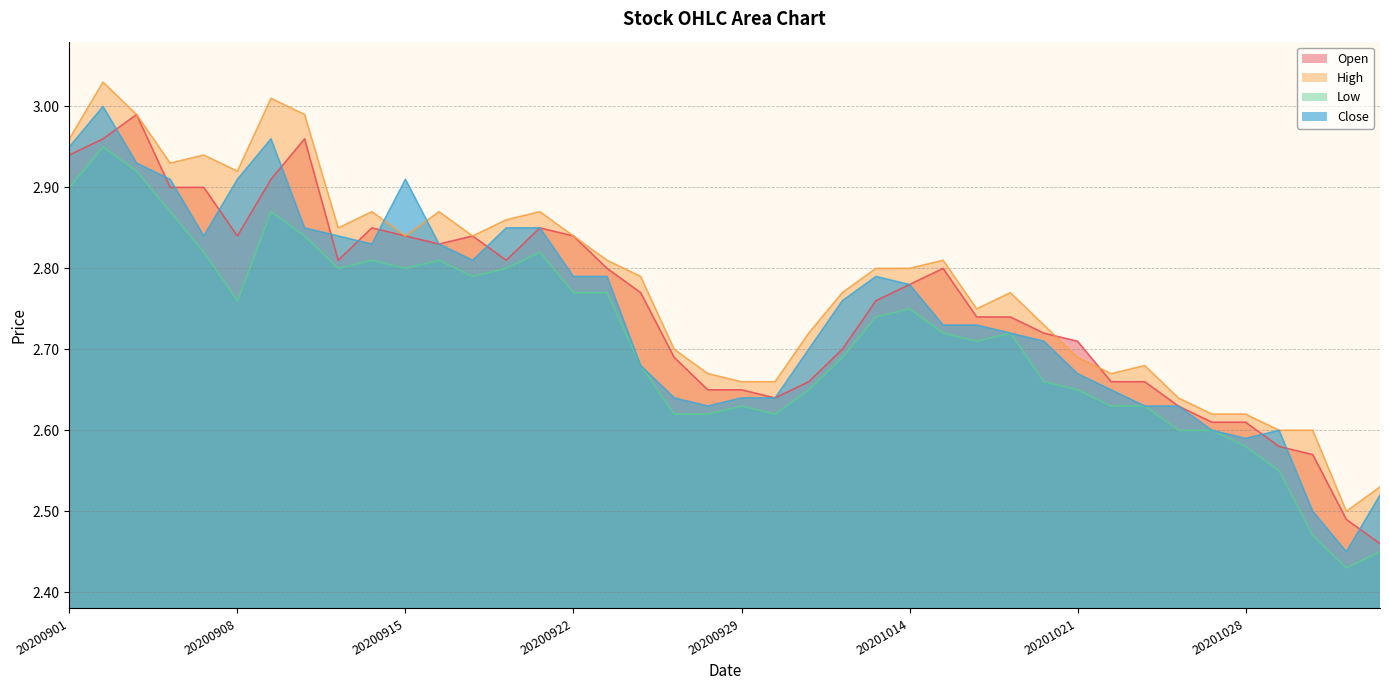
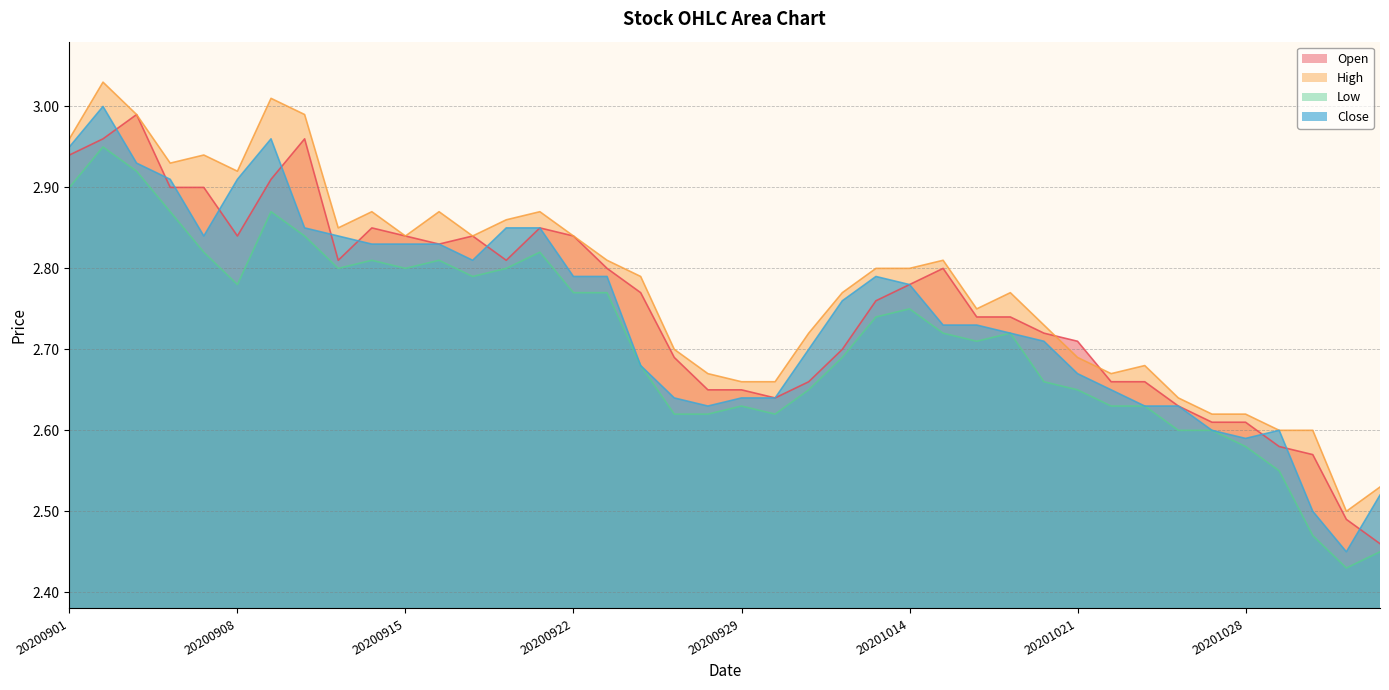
Low, 20200908: 2.76 -> 2.78
Close, 20200915: 2.91 -> 2.83
